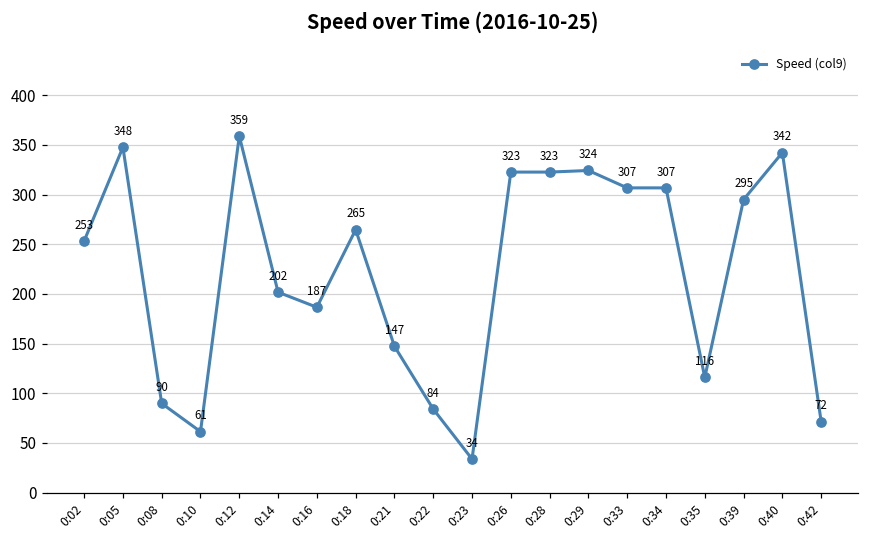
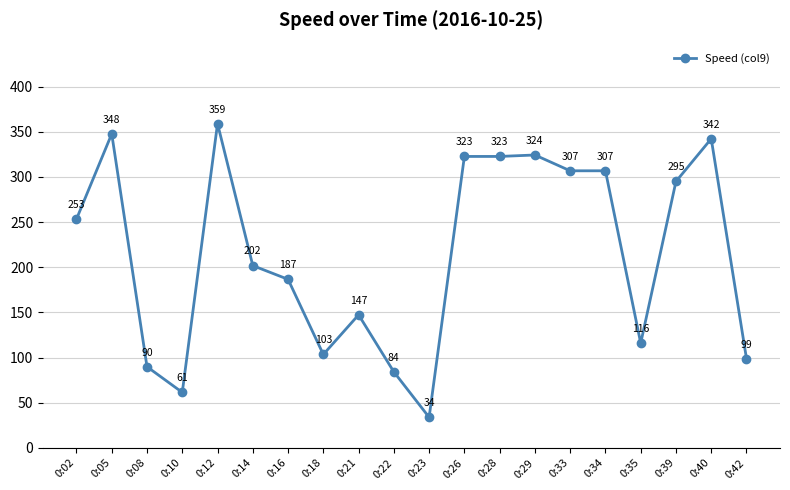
0:18: 265 -> 103
0:42: 72 -> 99
